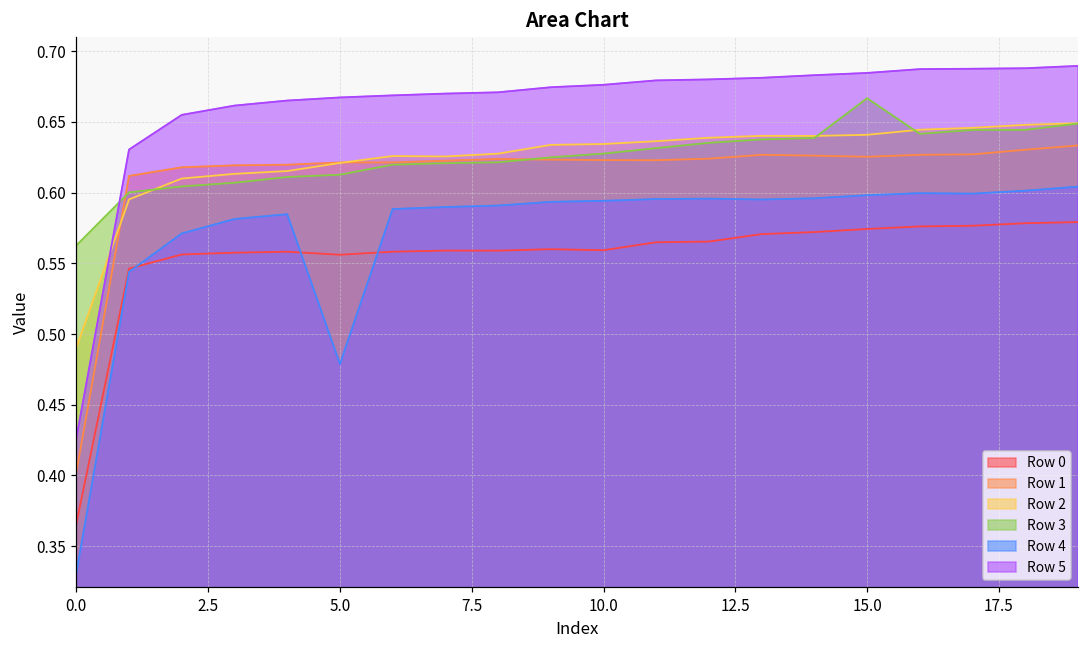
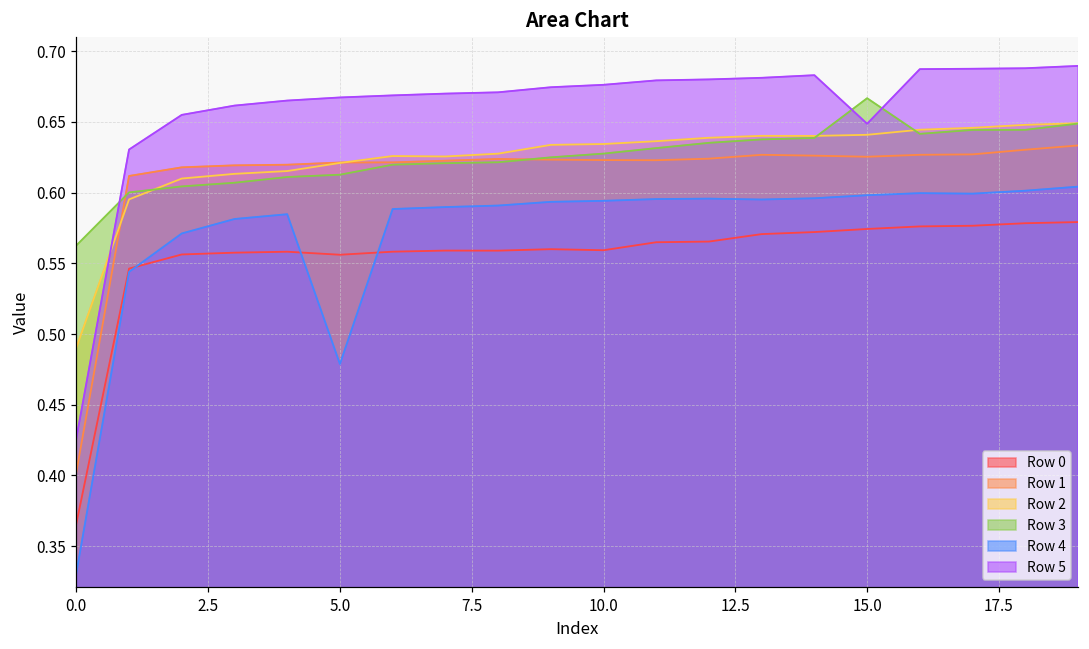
Row 5, 15.0: 0.685 -> 0.649
